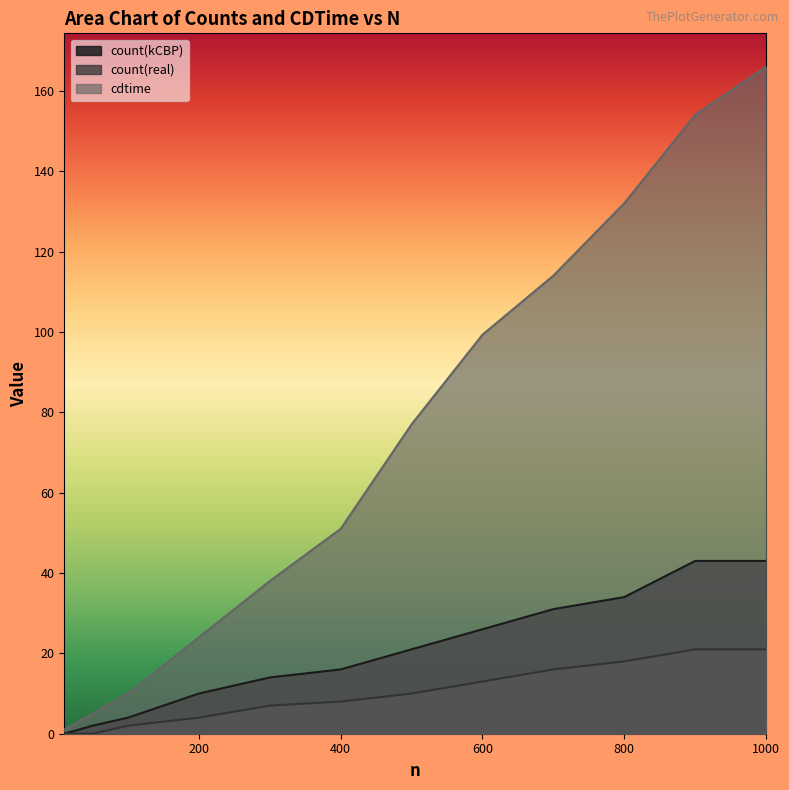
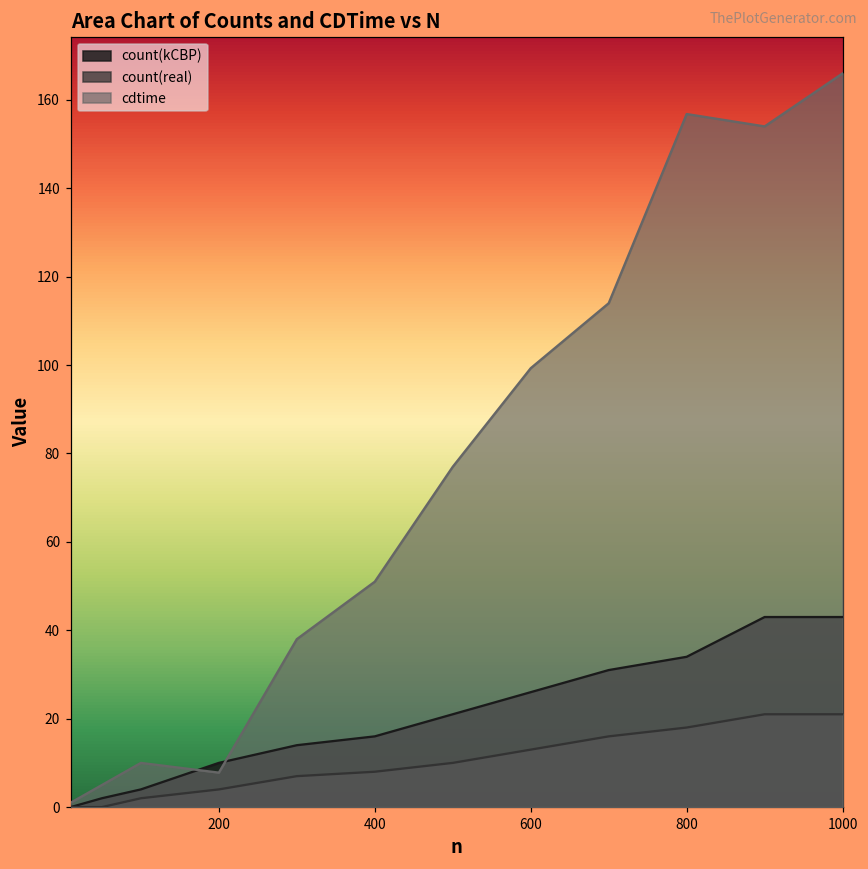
cdtime, 200: 24 -> 8
cdtime, 800: 132 -> 157
